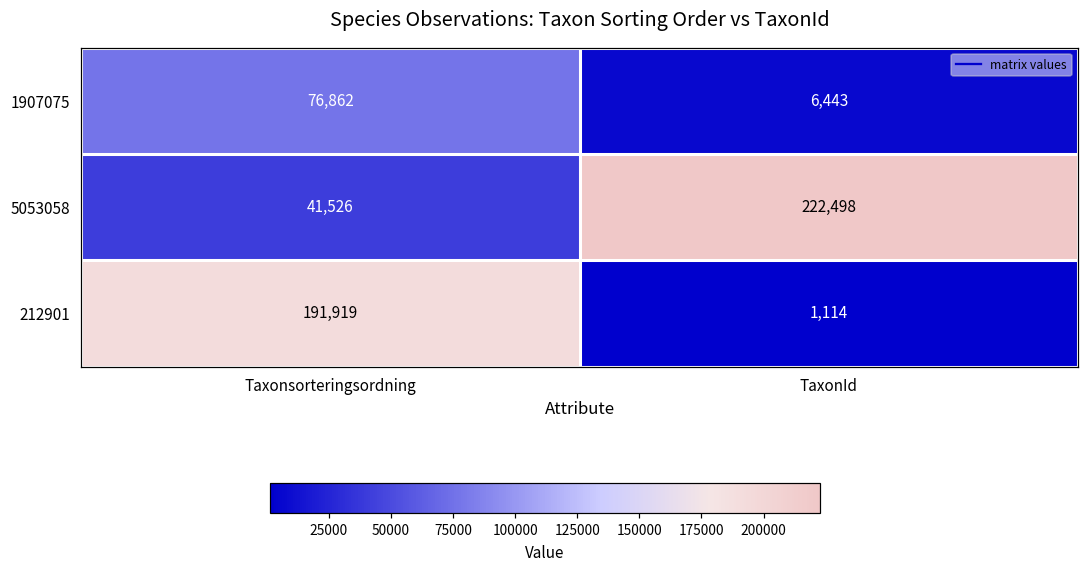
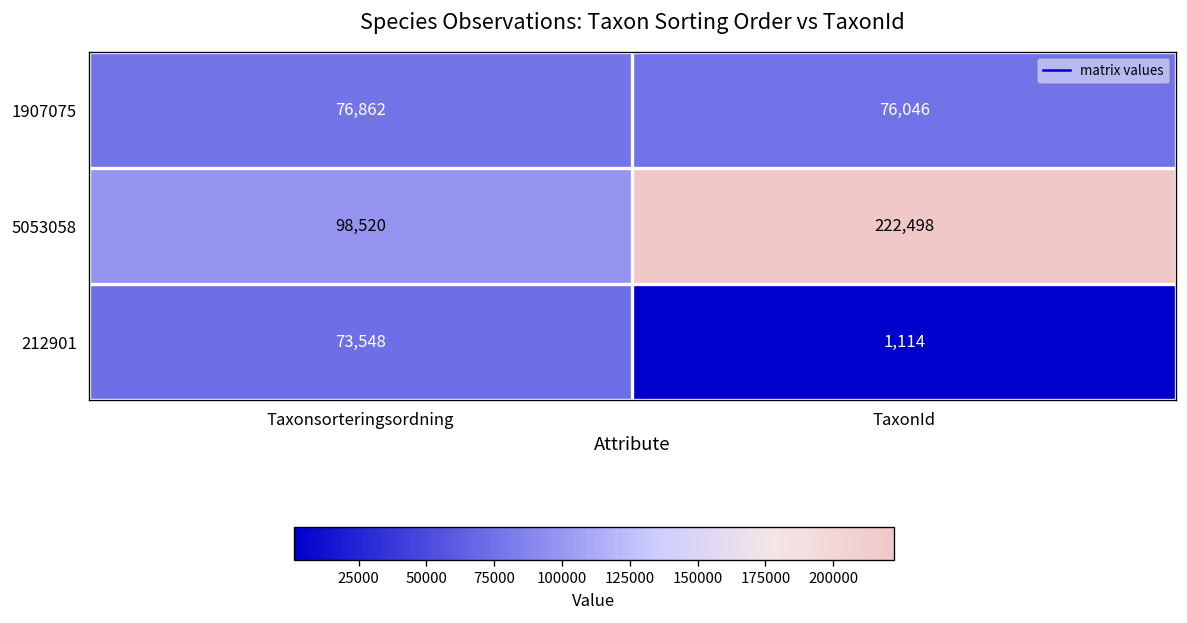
1907075, TaxonId: 6,443 -> 76,046
5053058, Taxonsorteringsordning: 41,526 -> 98,520
212901, Taxonsorteringsordning: 191,919 -> 73,548
